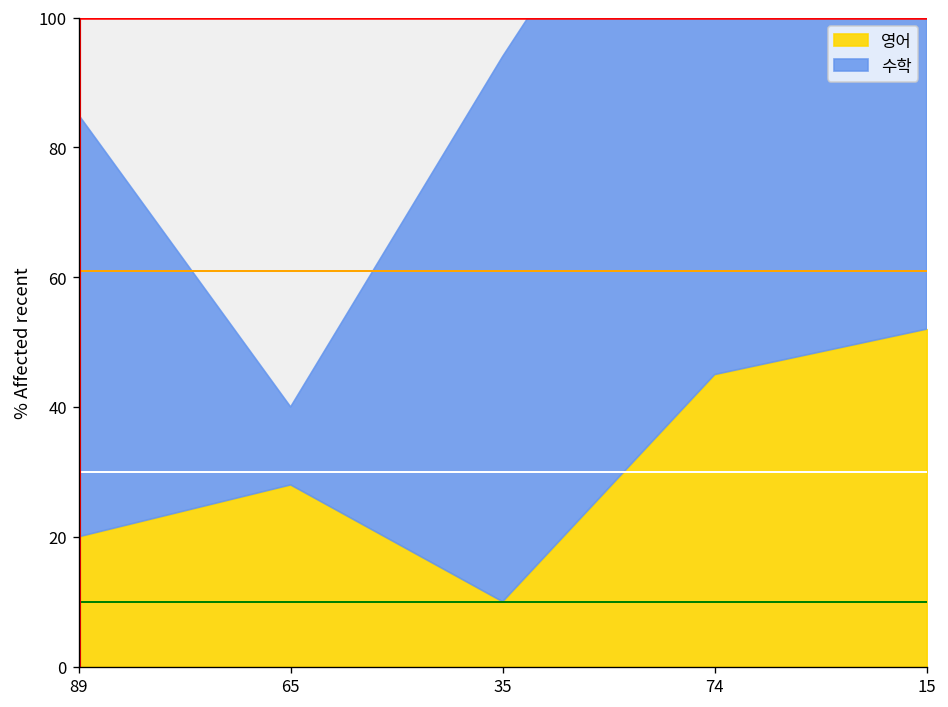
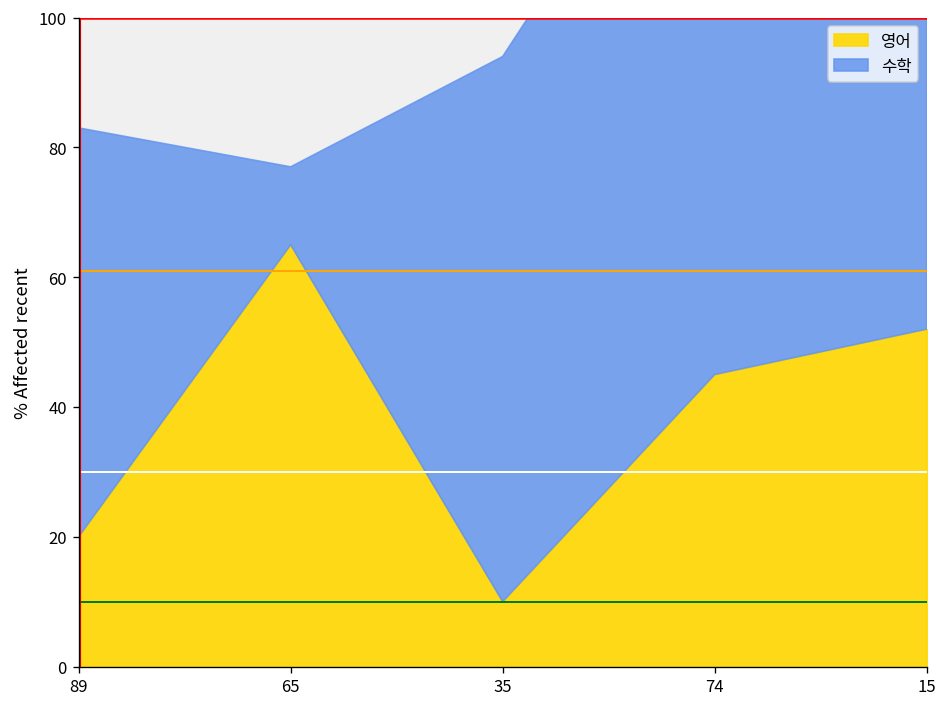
수학, 89: 65 -> 63
영어, 65: 28 -> 65
